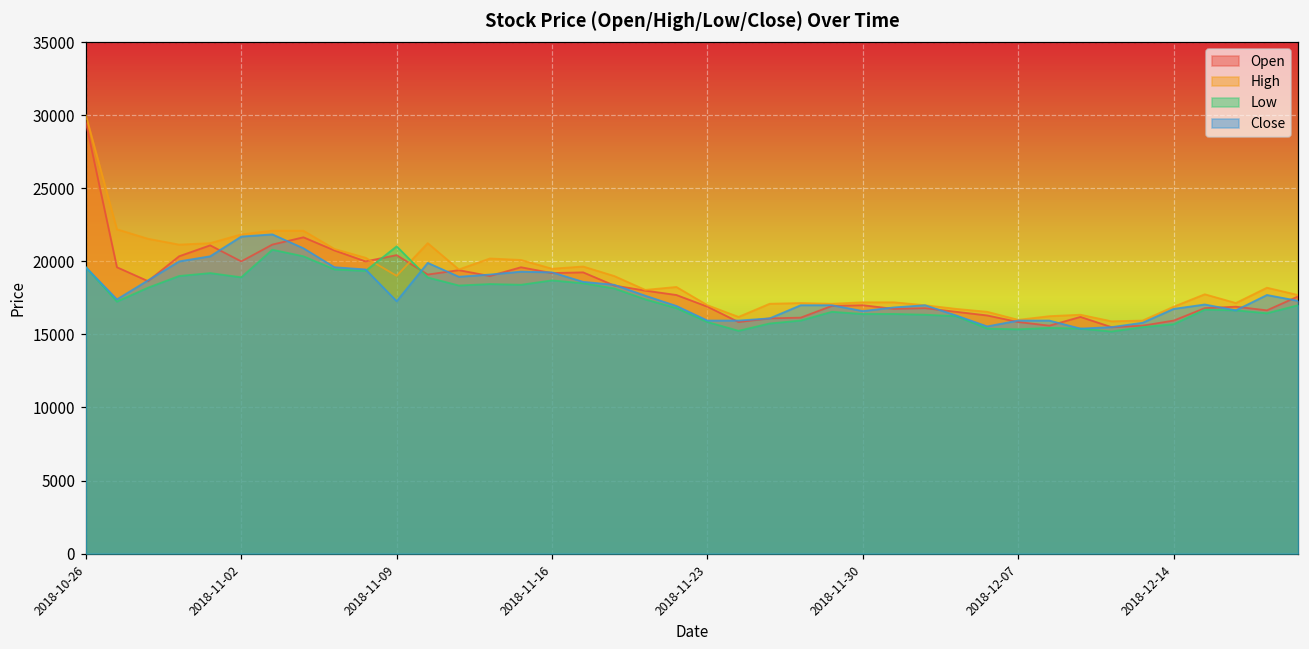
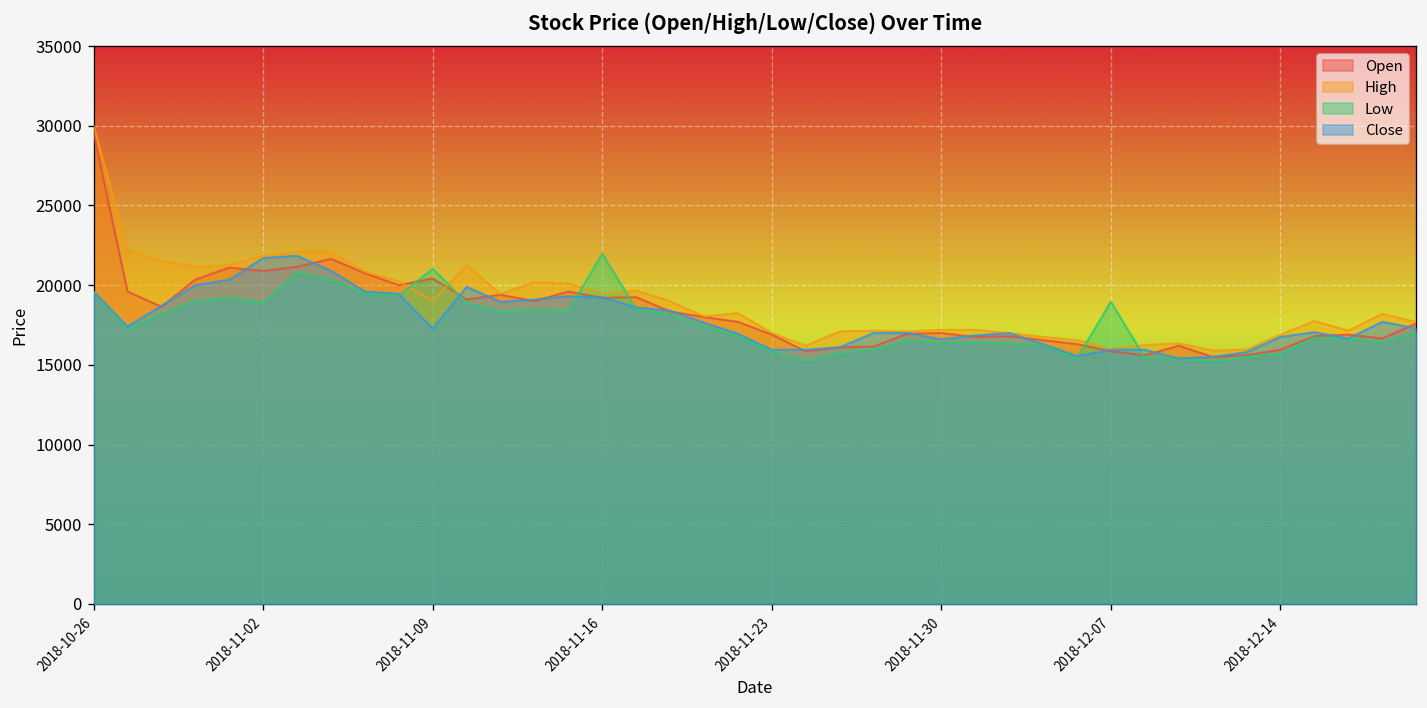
Open, 2018-11-02: 20000 -> 20900
Low, 2018-11-16: 18700 -> 22000
Low, 2018-12-07: 15400 -> 19000
